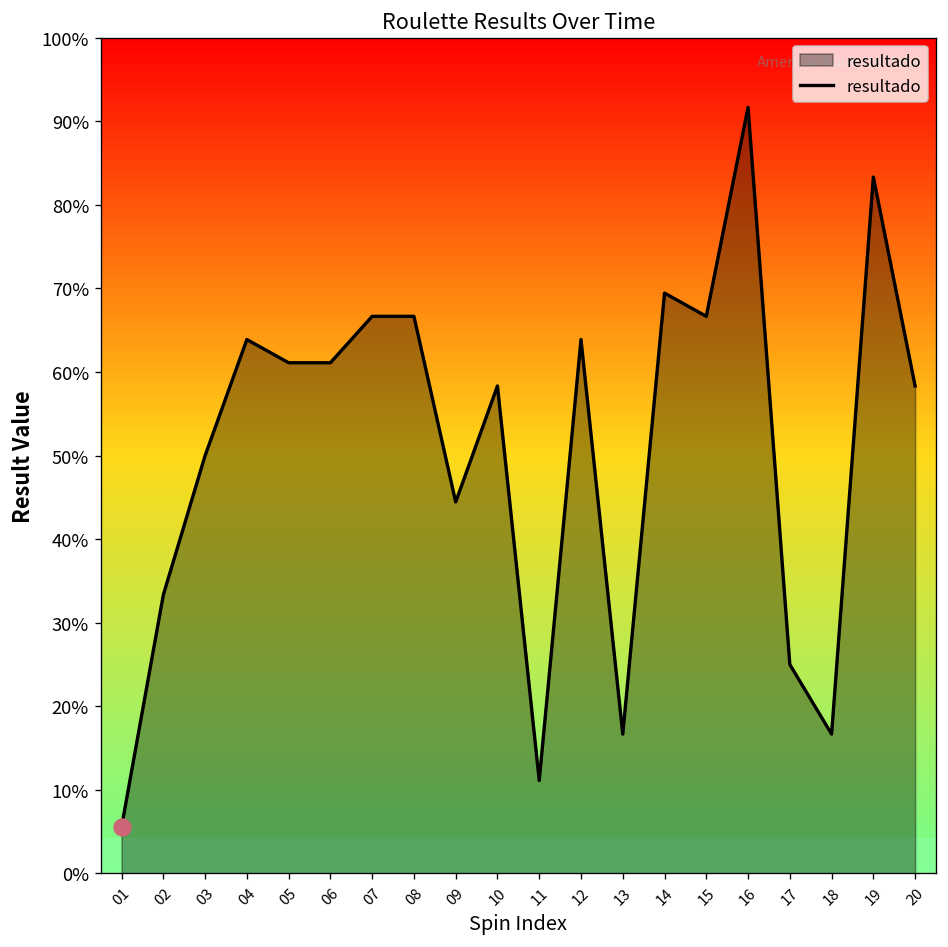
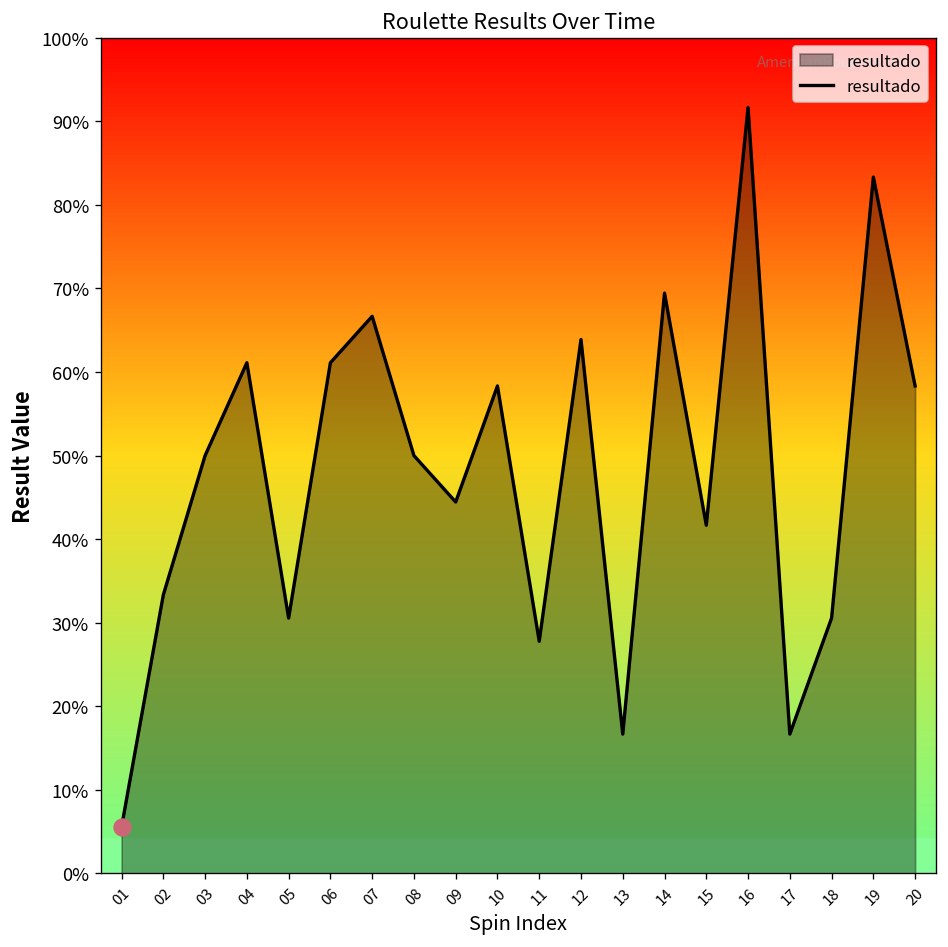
resultado, 04: 64% -> 61%
resultado, 05: 61% -> 31%
resultado, 08: 67% -> 50%
resultado, 11: 11% -> 28%
resultado, 15: 67% -> 42%
resultado, 17: 25% -> 17%
resultado, 18: 17% -> 31%
